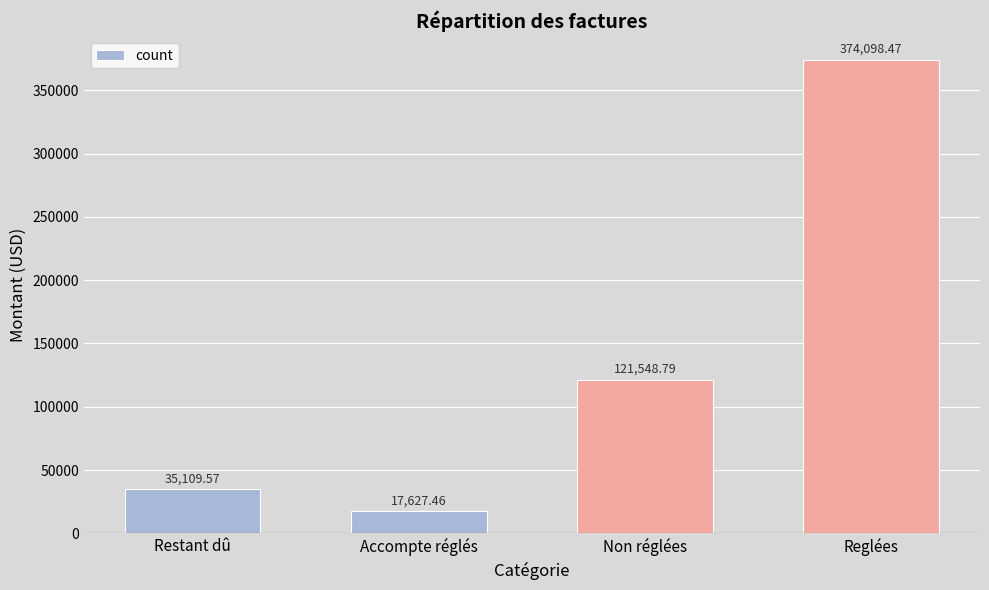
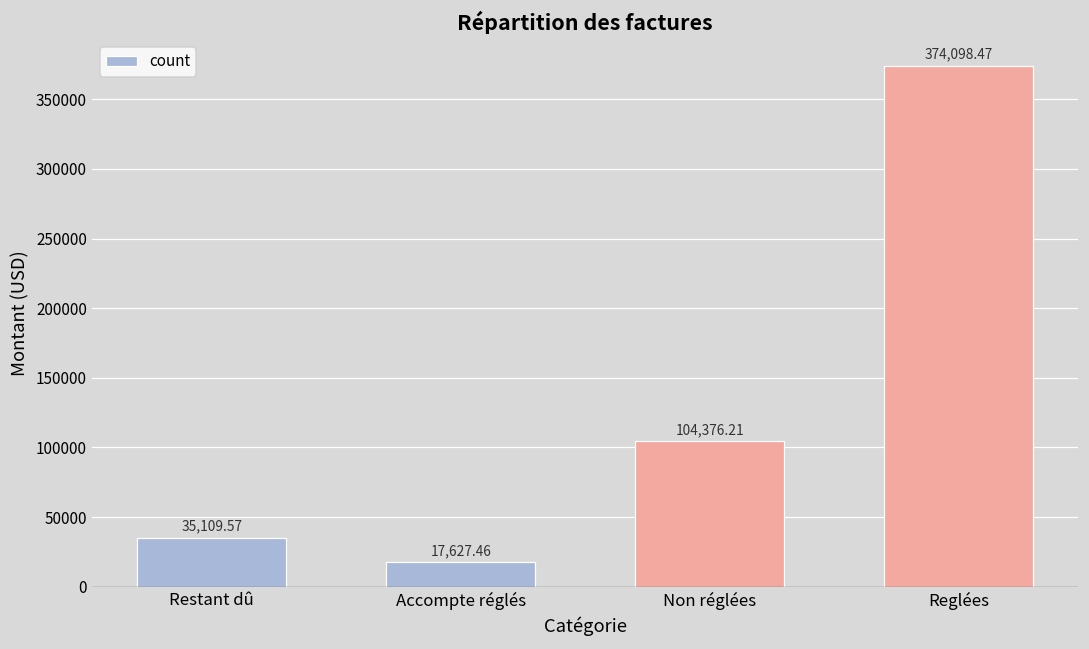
Non réglées: 121,548.79 -> 104,376.21
